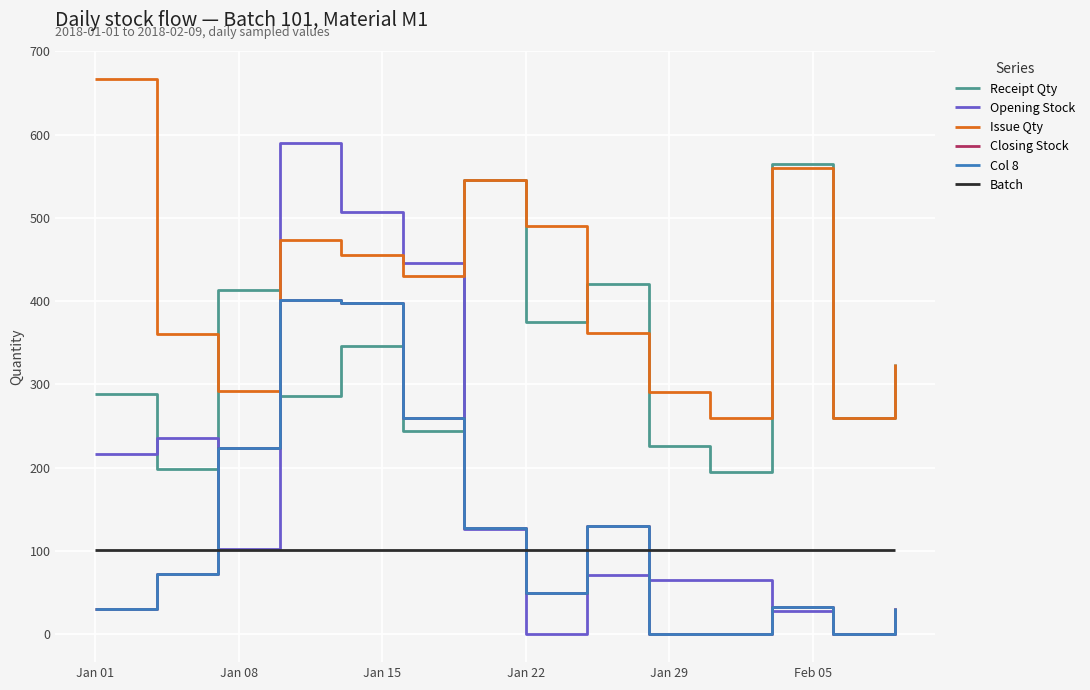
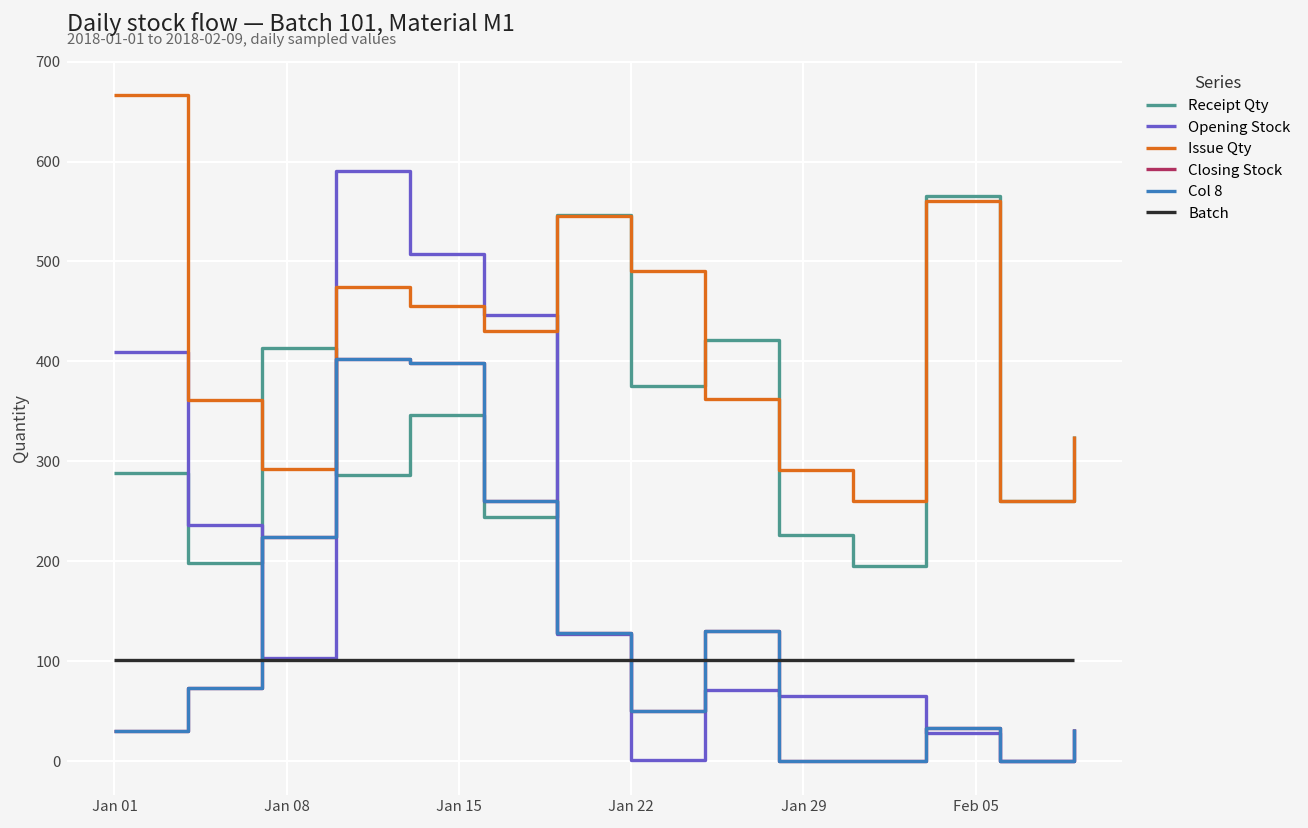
Opening Stock, Jan 01: 220 -> 410
